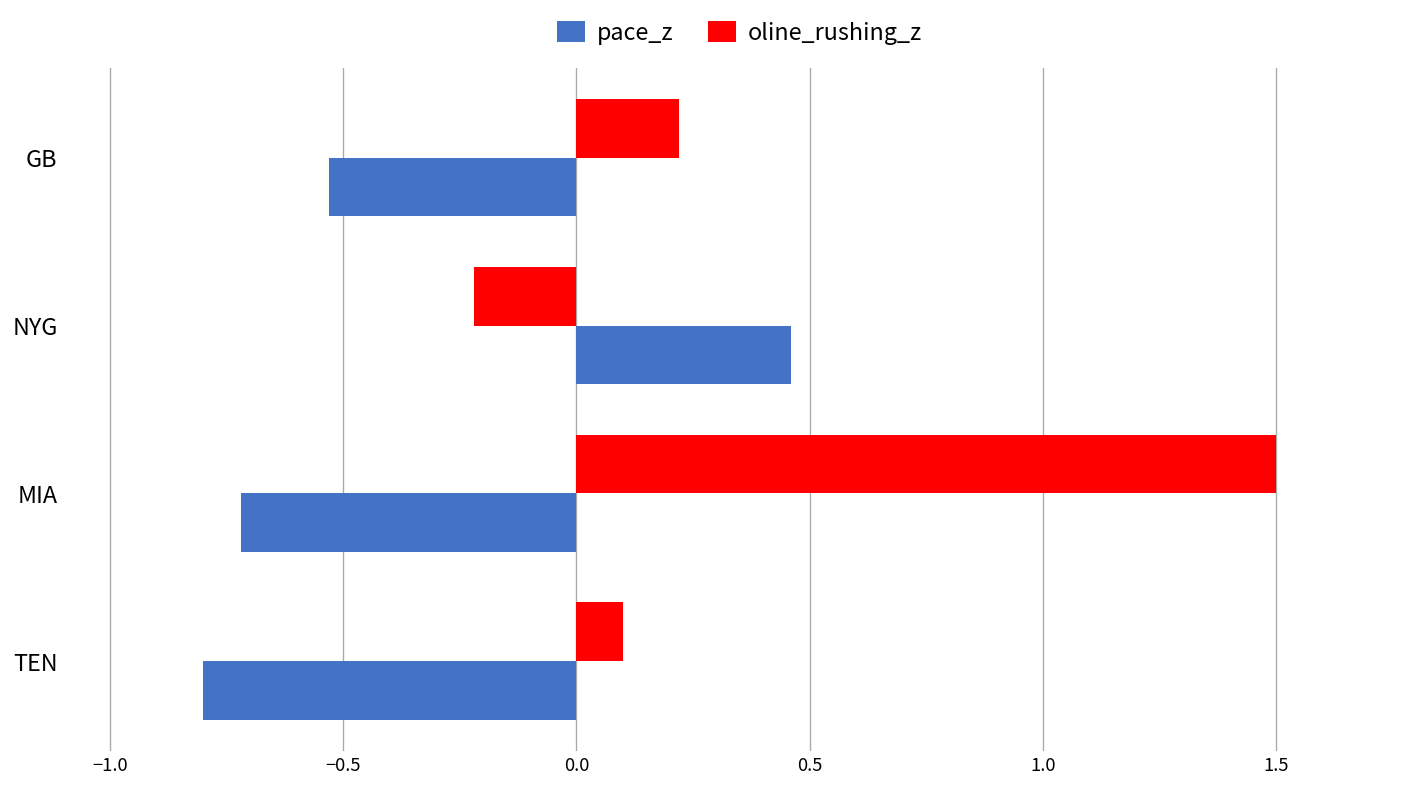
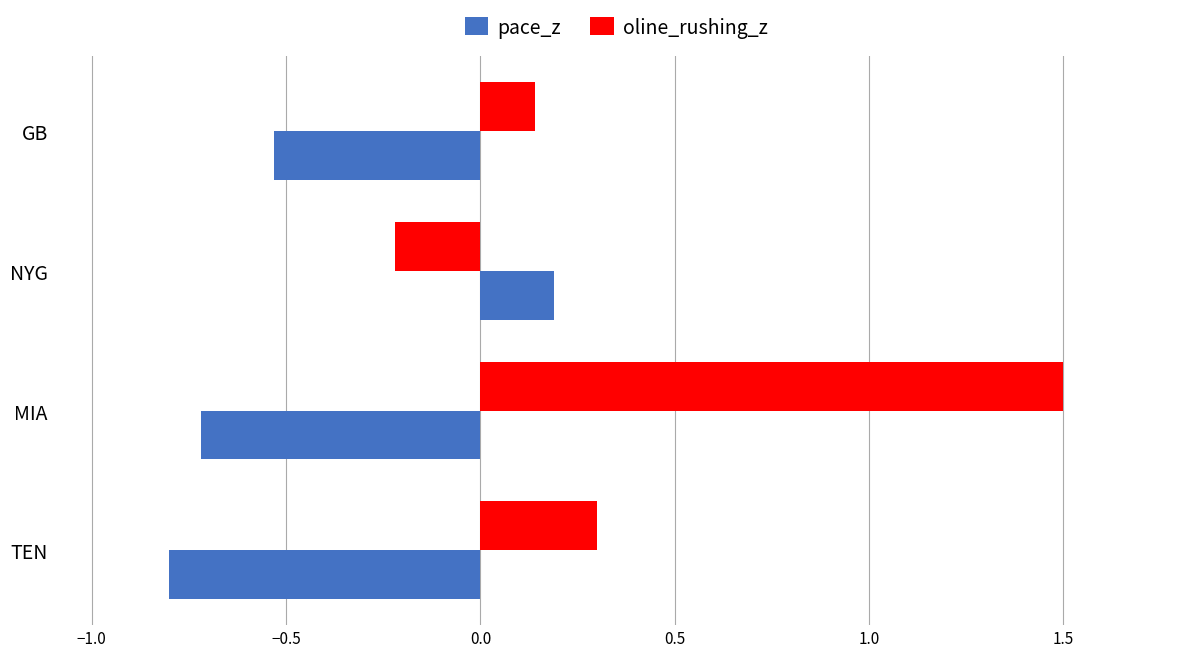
oline_rushing_z, GB: 0.22 -> 0.14
pace_z, NYG: 0.46 -> 0.19
oline_rushing_z, TEN: 0.1 -> 0.3
